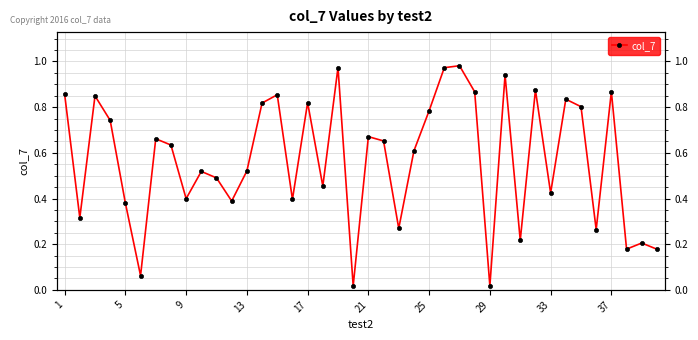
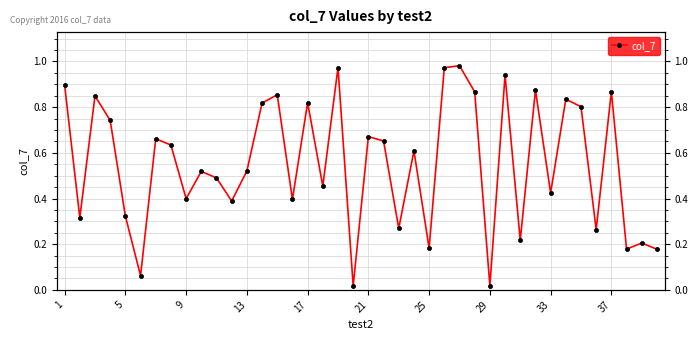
1: 0.86 -> 0.90
5: 0.38 -> 0.32
25: 0.78 -> 0.18
